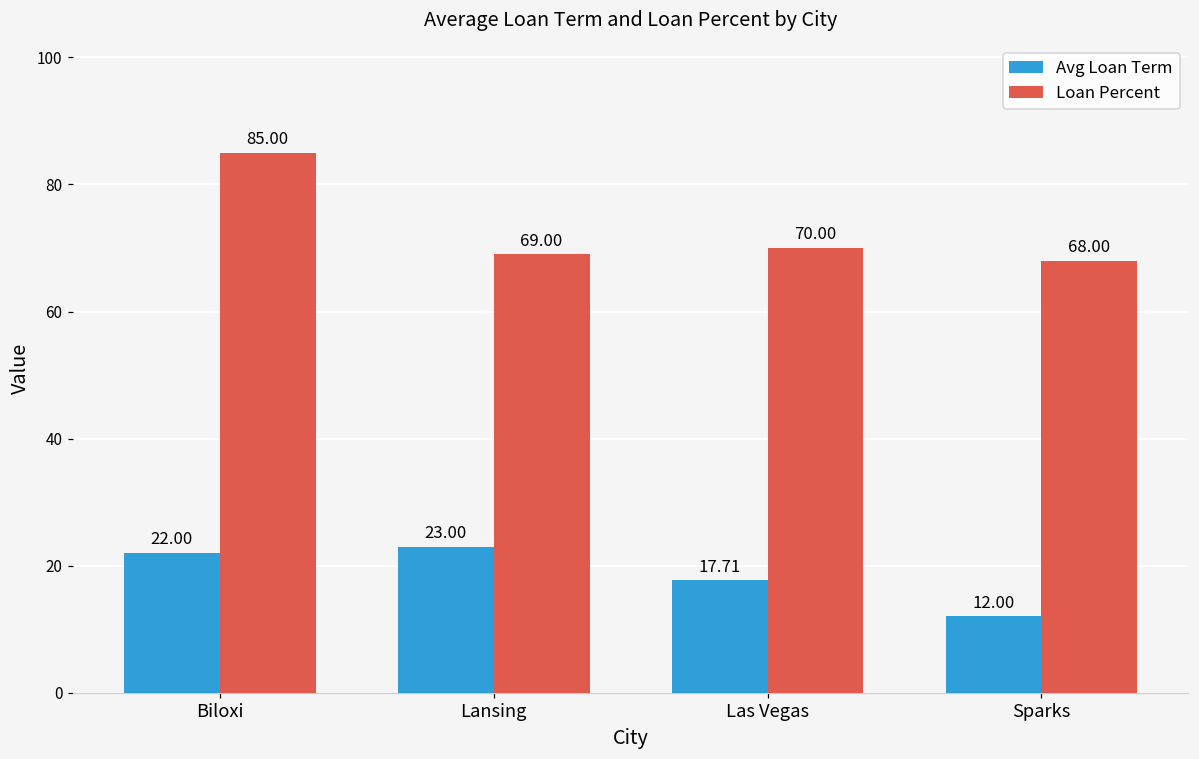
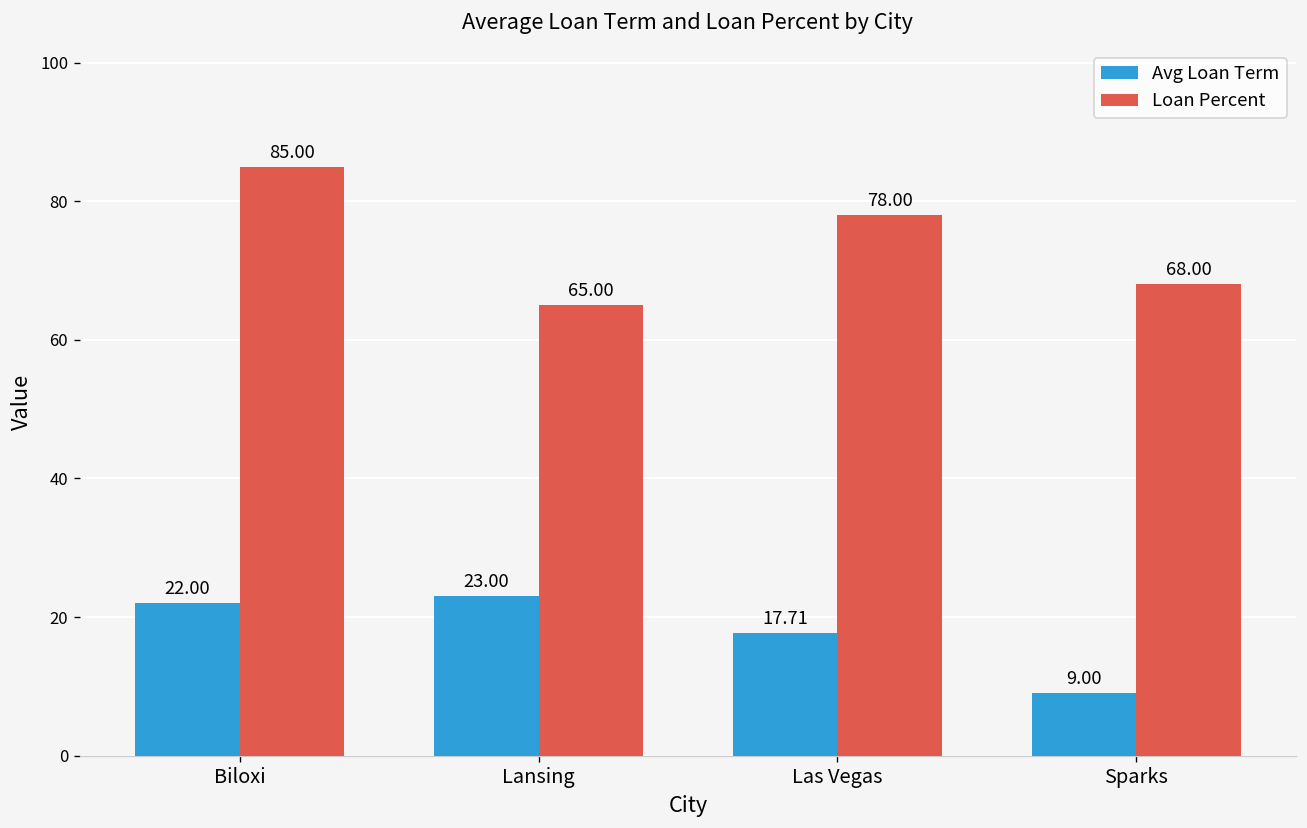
Loan Percent, Lansing: 69.00 -> 65.00
Loan Percent, Las Vegas: 70.00 -> 78.00
Avg Loan Term, Sparks: 12.00 -> 9.00
